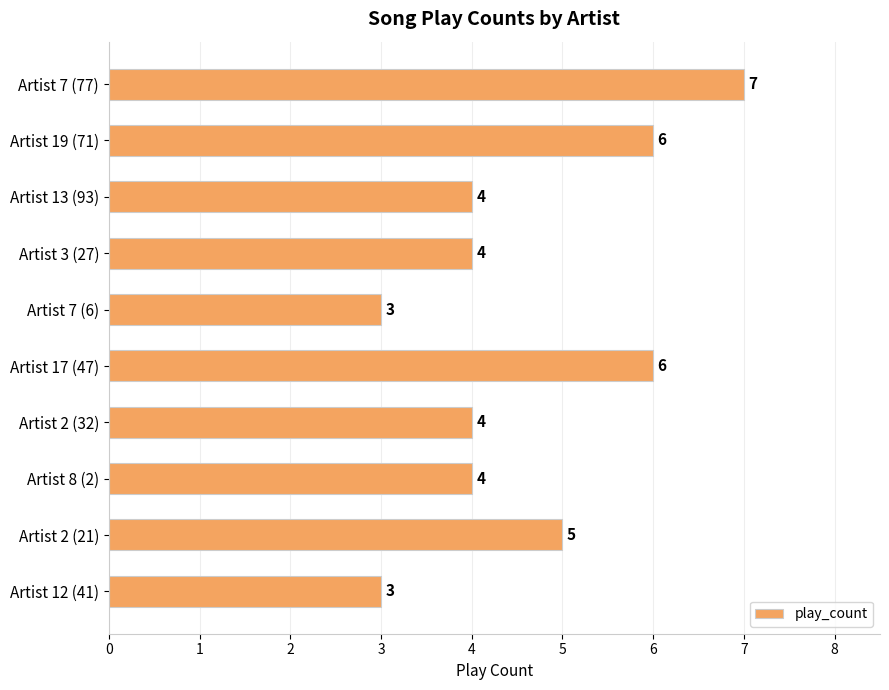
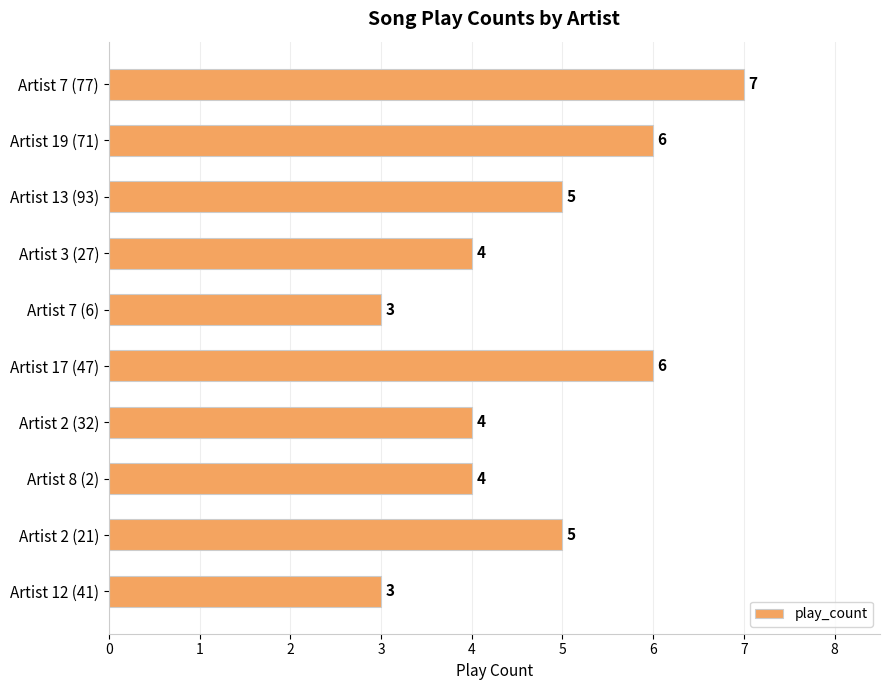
Artist 13 (93): 4 -> 5
